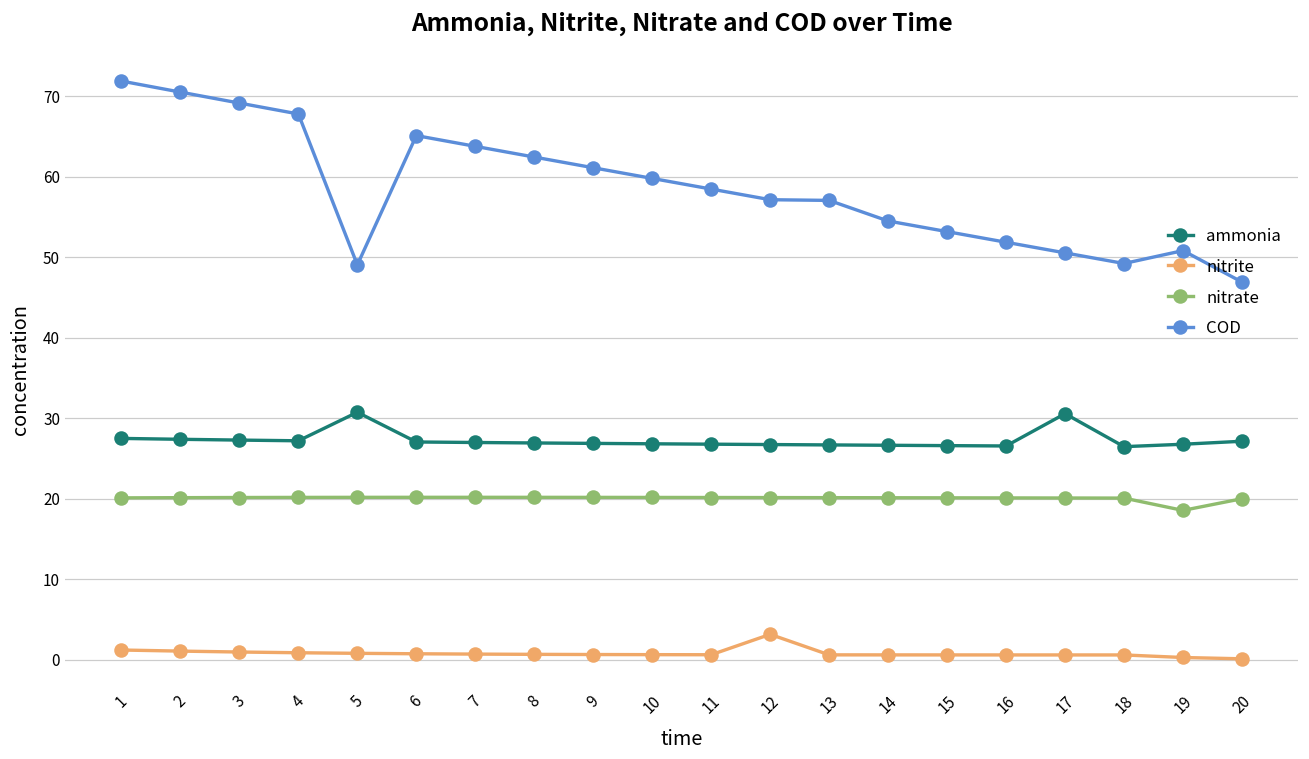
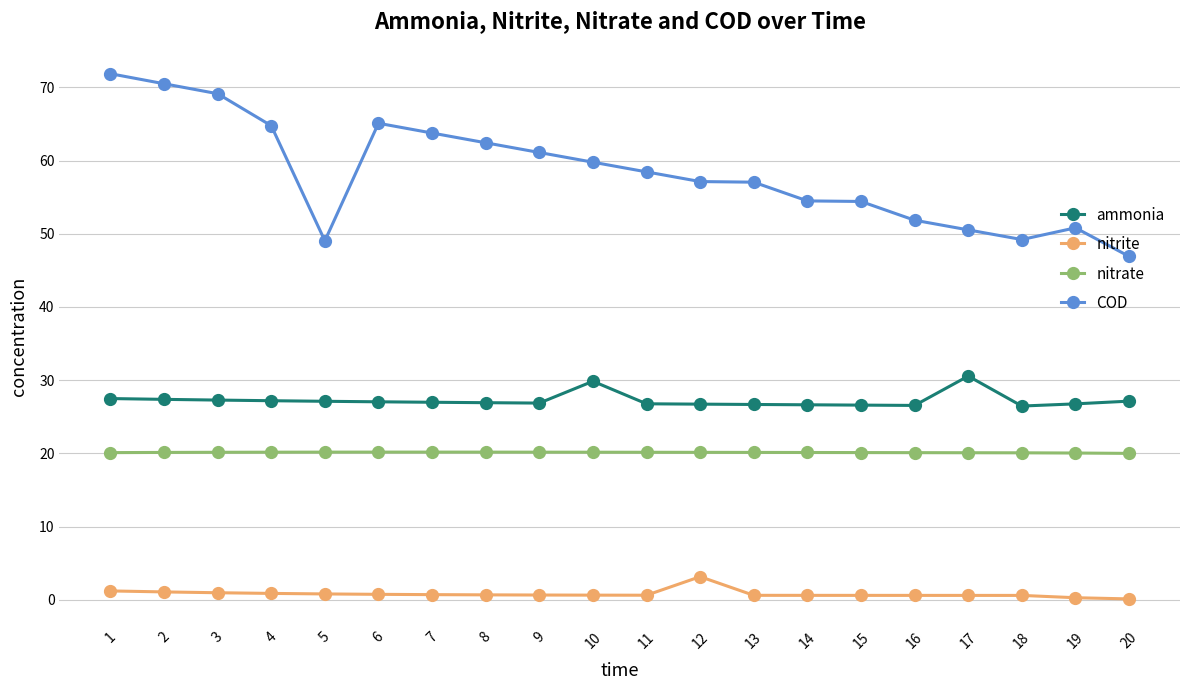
COD, 4: 68 -> 65
ammonia, 5: 31 -> 27
ammonia, 10: 27 -> 30
COD, 15: 53 -> 54
nitrate, 19: 19 -> 20
